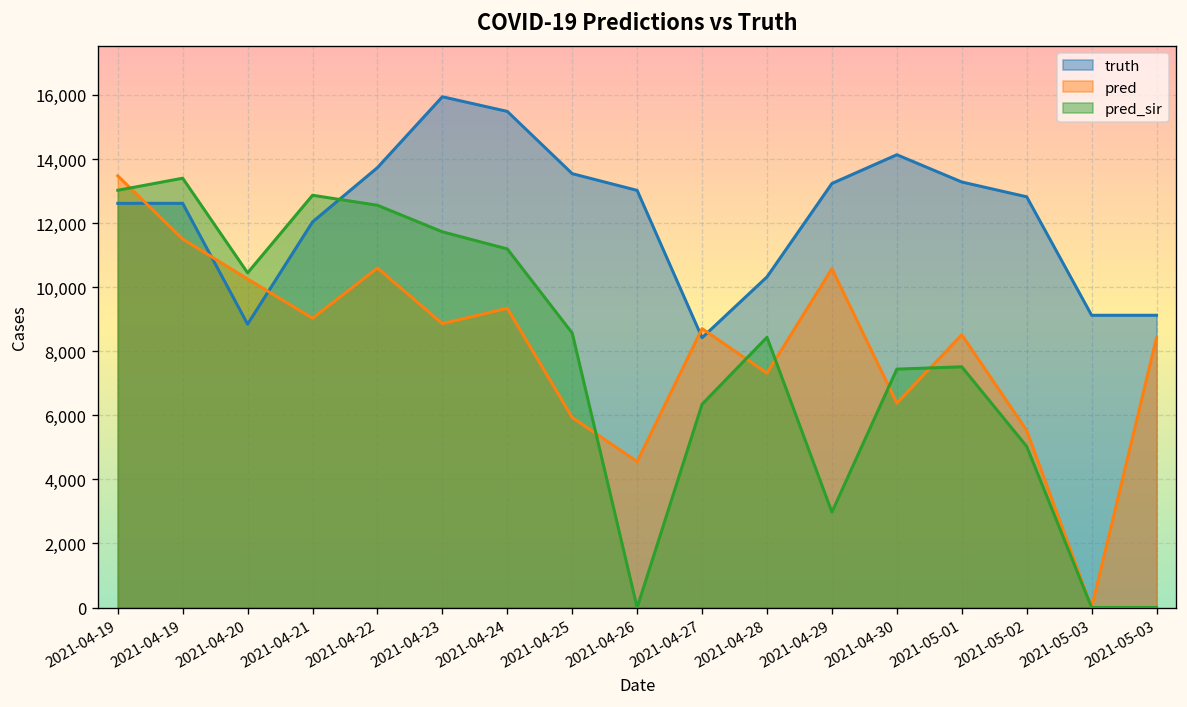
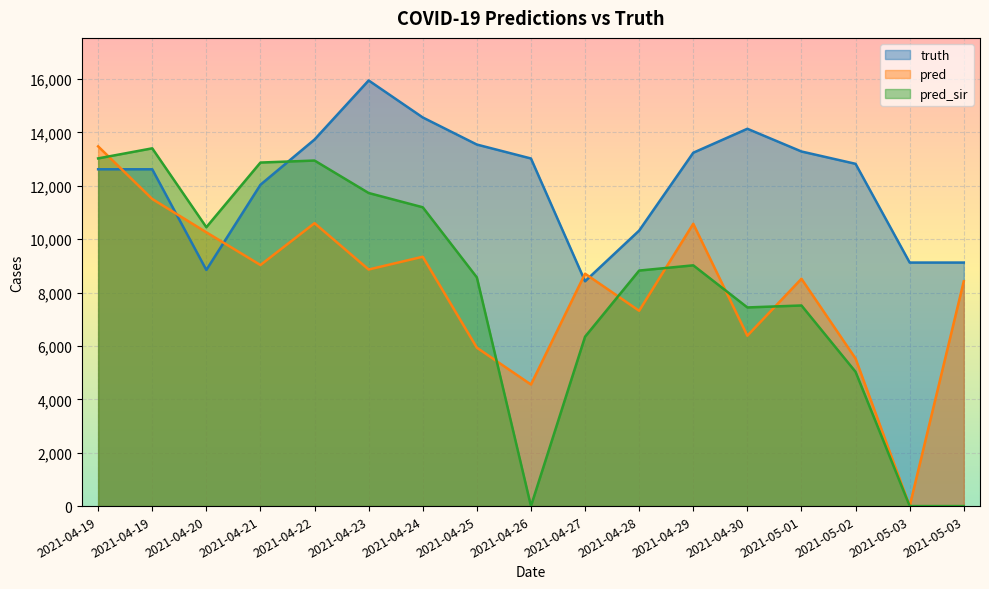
pred_sir, 2021-04-22: 12,600 -> 12,900
truth, 2021-04-24: 15,500 -> 14,600
pred_sir, 2021-04-28: 8,400 -> 8,800
pred_sir, 2021-04-29: 3,000 -> 9,000
